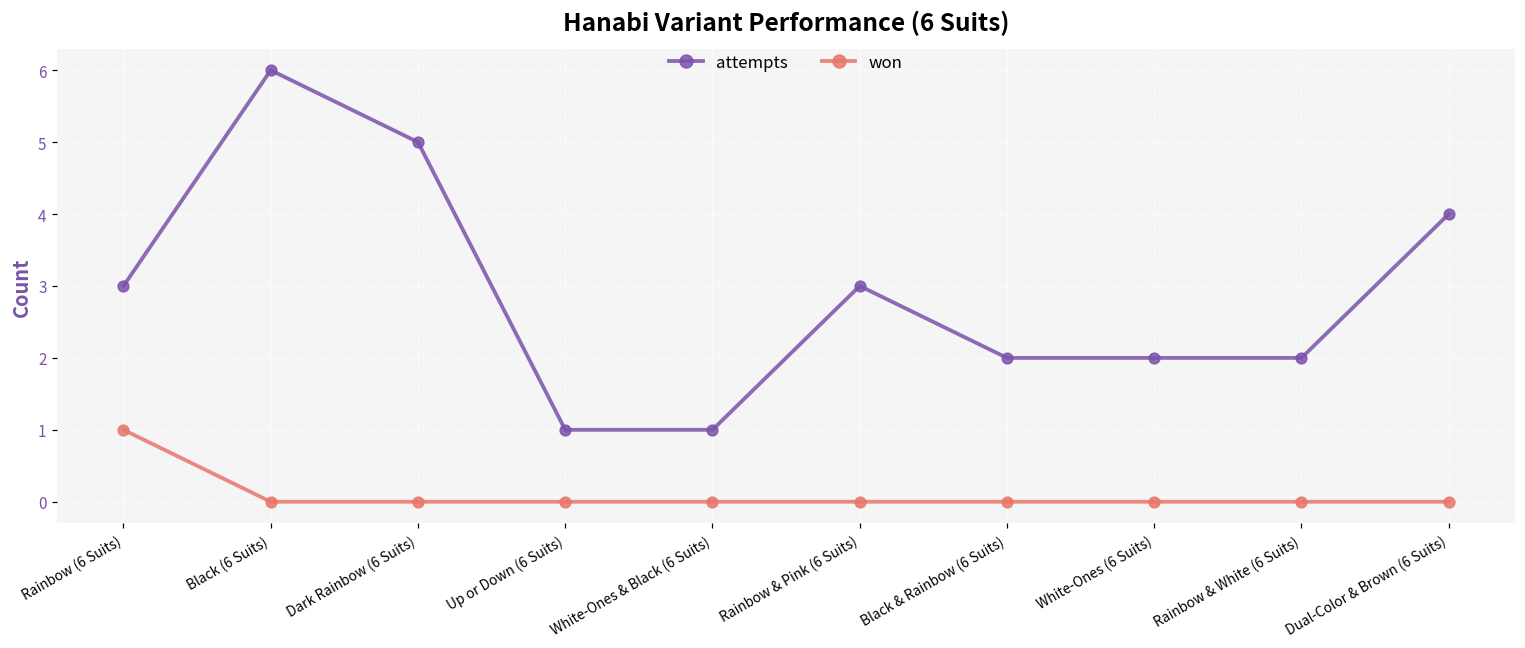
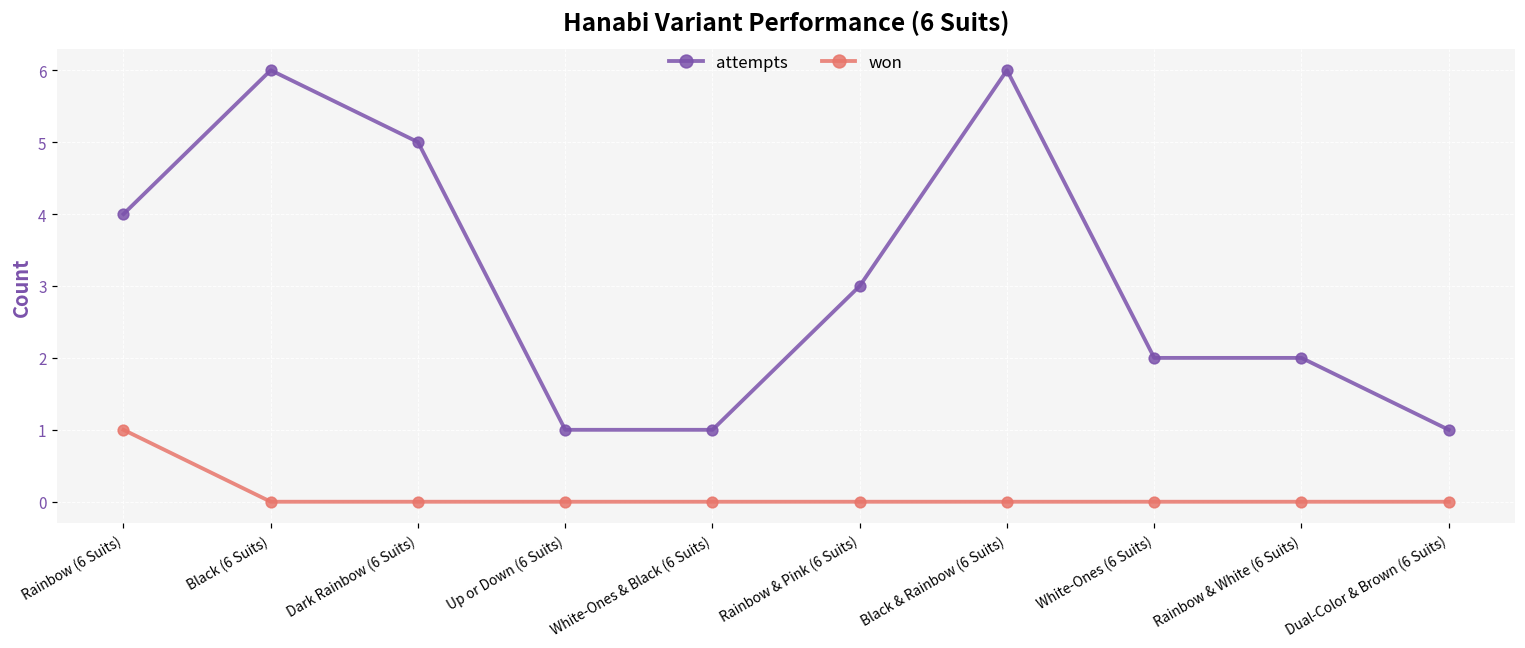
attempts, Rainbow (6 Suits): 3 -> 4
attempts, Black & Rainbow (6 Suits): 2 -> 6
attempts, Dual-Color & Brown (6 Suits): 4 -> 1
